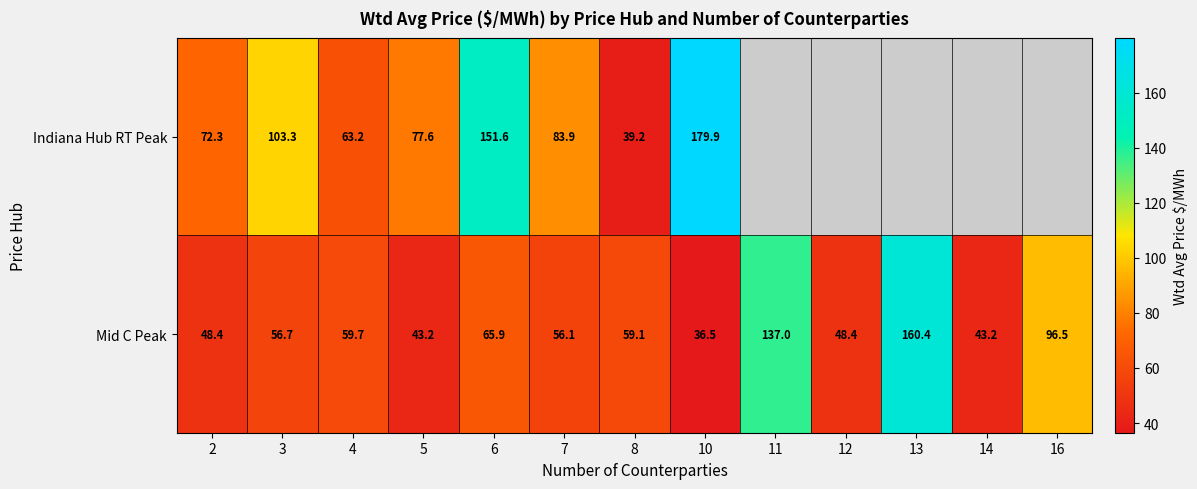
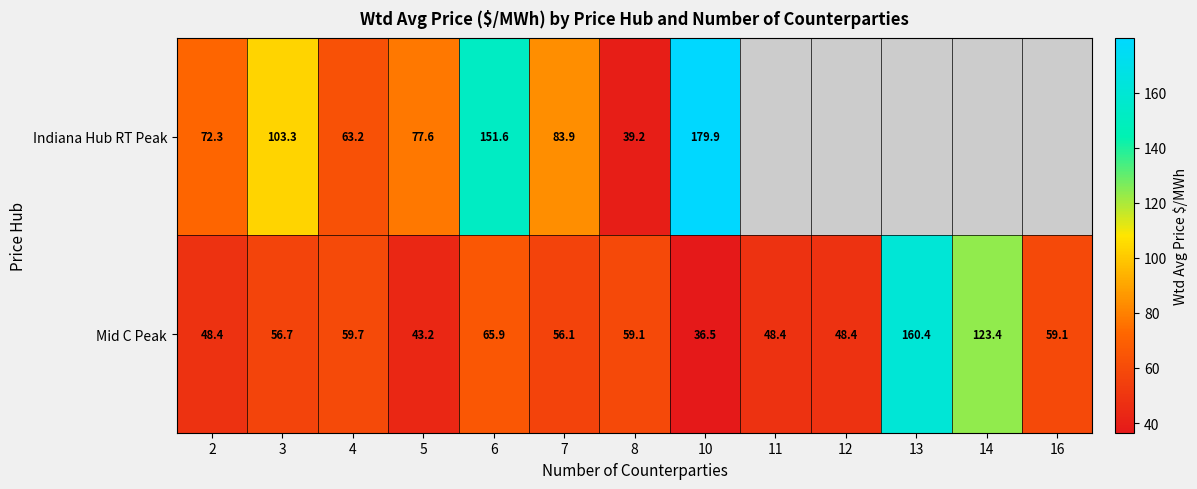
Mid C Peak, 11: 137.0 -> 48.4
Mid C Peak, 14: 43.2 -> 123.4
Mid C Peak, 16: 96.5 -> 59.1
